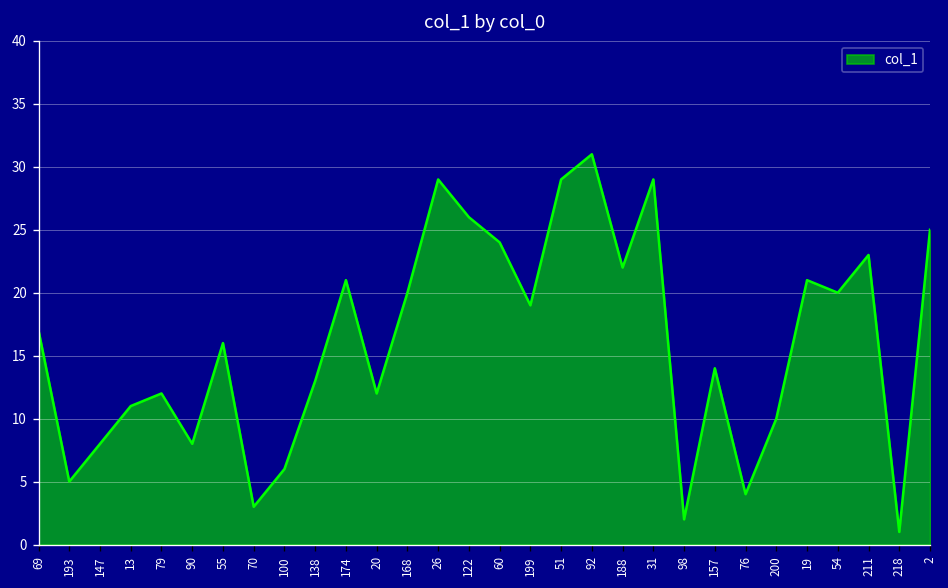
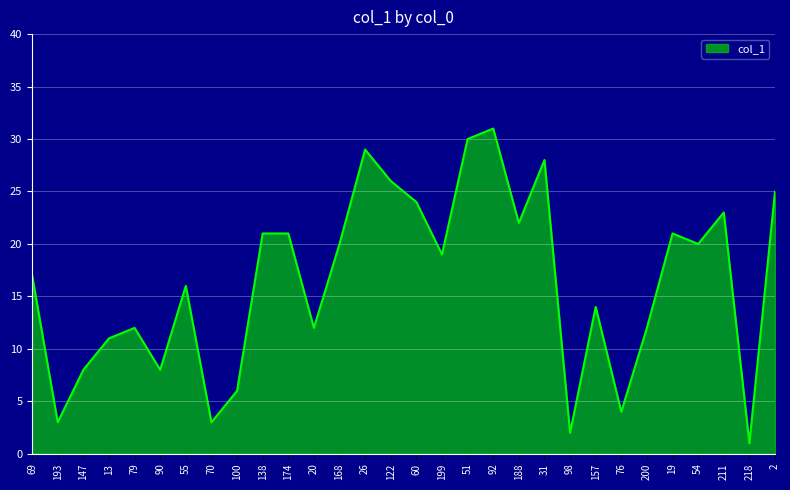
193: 5 -> 3
138: 13 -> 21
51: 29 -> 30
31: 29 -> 28
200: 10 -> 12
